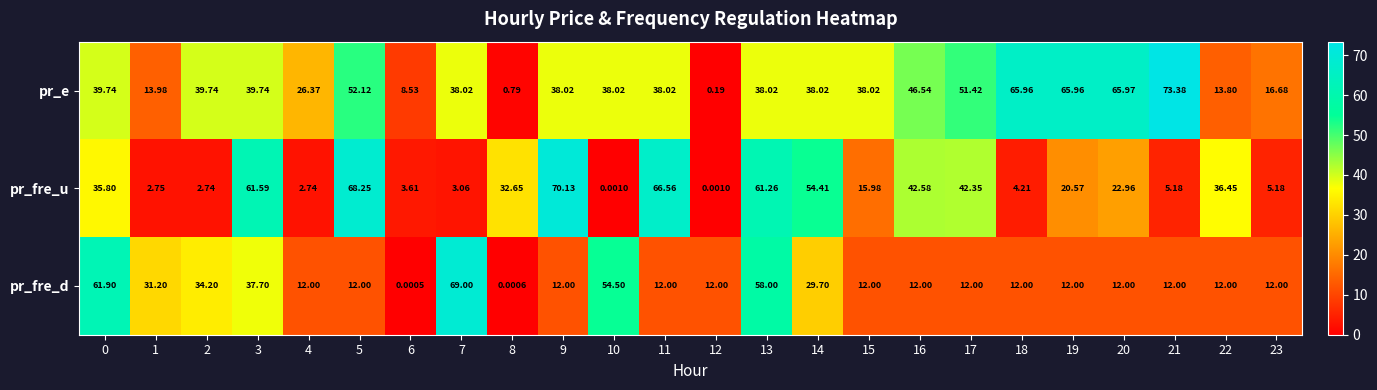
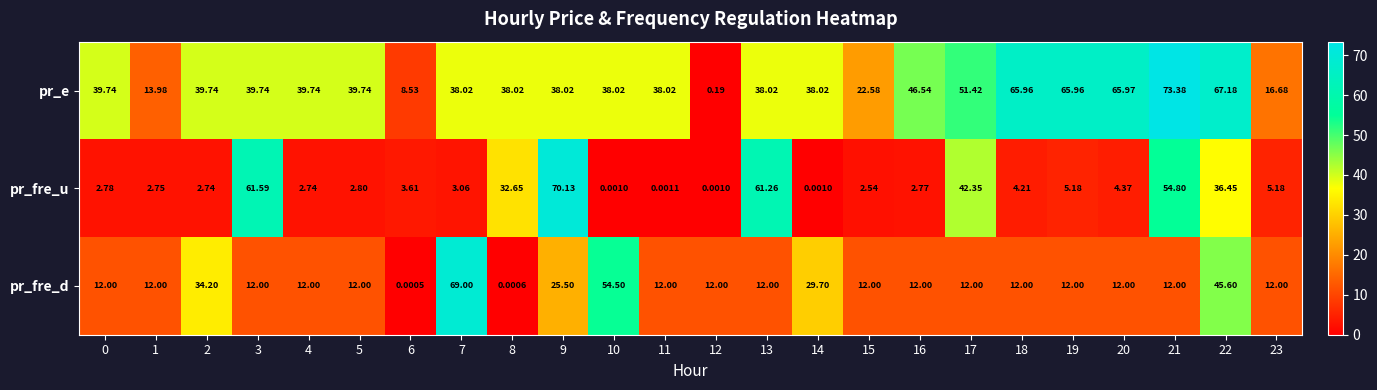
pr_e, 4: 26.37 -> 39.74
pr_e, 5: 52.12 -> 39.74
pr_e, 8: 0.79 -> 38.02
pr_e, 15: 38.02 -> 22.58
pr_e, 22: 13.80 -> 67.18
pr_fre_u, 0: 35.80 -> 2.78
pr_fre_u, 5: 68.25 -> 2.80
pr_fre_u, 11: 66.56 -> 0.0011
pr_fre_u, 14: 54.41 -> 0.0010
pr_fre_u, 15: 15.98 -> 2.54
pr_fre_u, 16: 42.58 -> 2.77
pr_fre_u, 19: 20.57 -> 5.18
pr_fre_u, 20: 22.96 -> 4.37
pr_fre_u, 21: 5.18 -> 54.80
pr_fre_d, 0: 61.90 -> 12.00
pr_fre_d, 1: 31.20 -> 12.00
pr_fre_d, 3: 37.70 -> 12.00
pr_fre_d, 9: 12.00 -> 25.50
pr_fre_d, 13: 58.00 -> 12.00
pr_fre_d, 22: 12.00 -> 45.60
